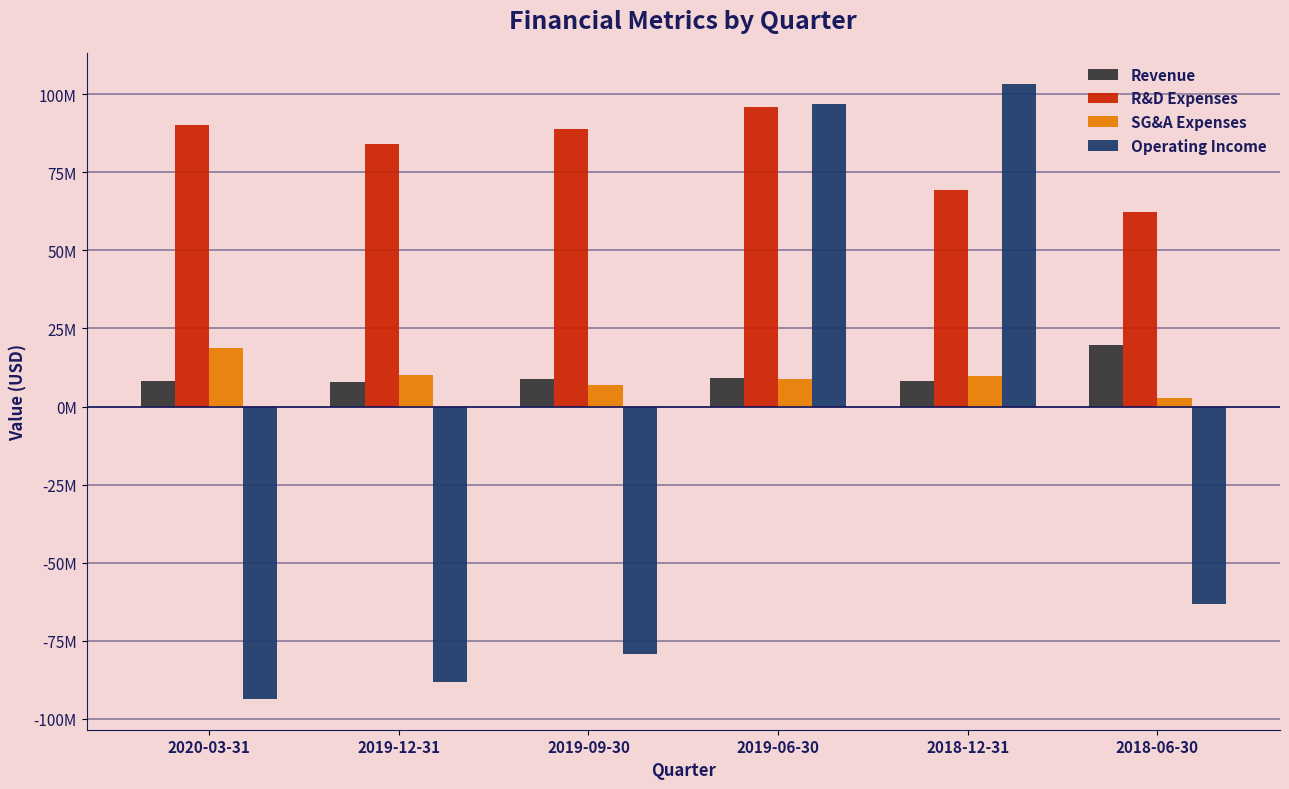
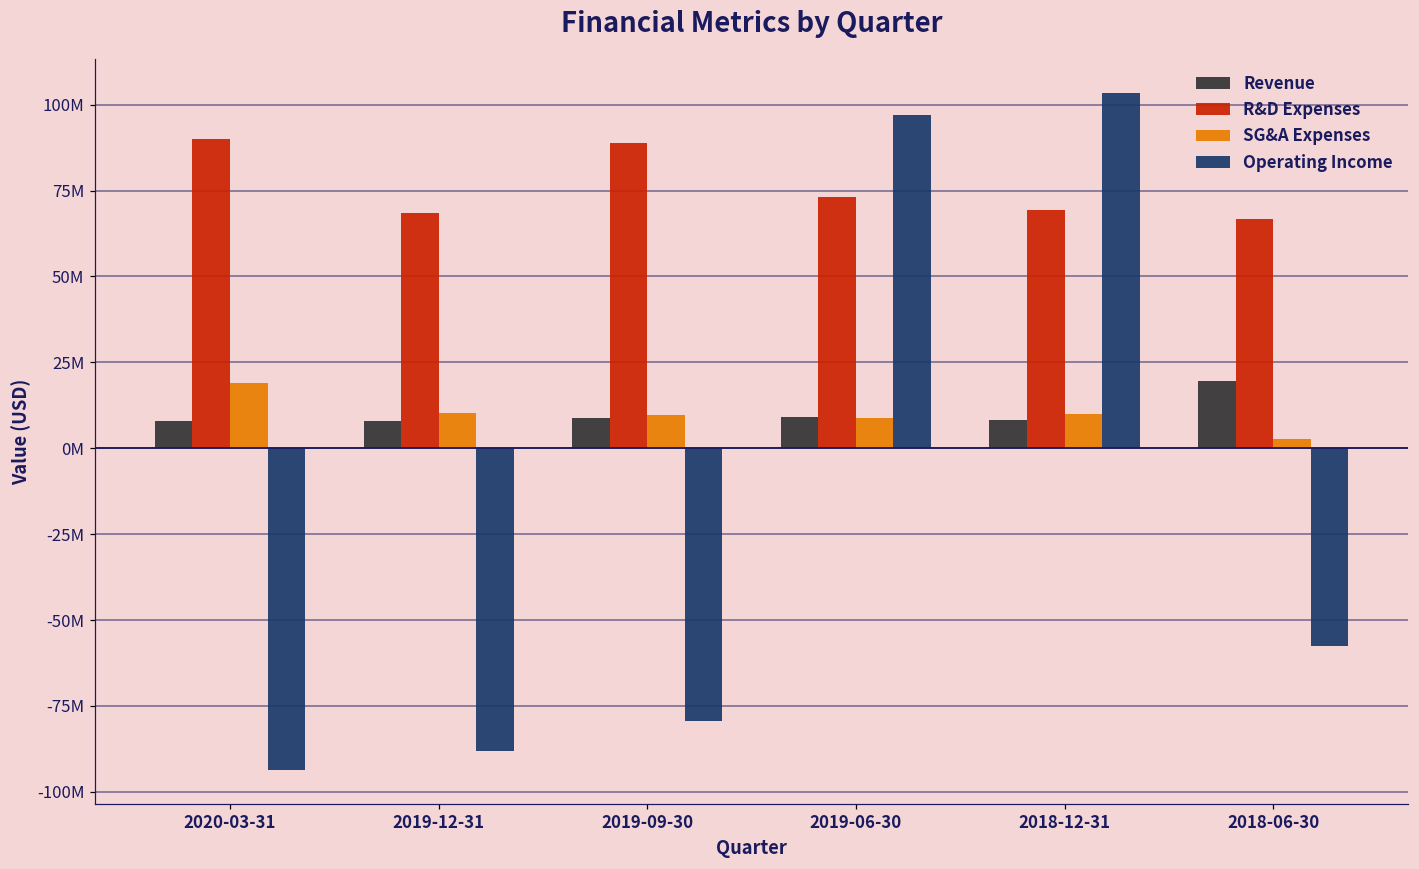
R&D Expenses, 2019-12-31: 84000000 -> 68000000
SG&A Expenses, 2019-09-30: 7000000 -> 10000000
R&D Expenses, 2019-06-30: 96000000 -> 73000000
R&D Expenses, 2018-06-30: 62000000 -> 67000000
Operating Income, 2018-06-30: -63000000 -> -58000000
